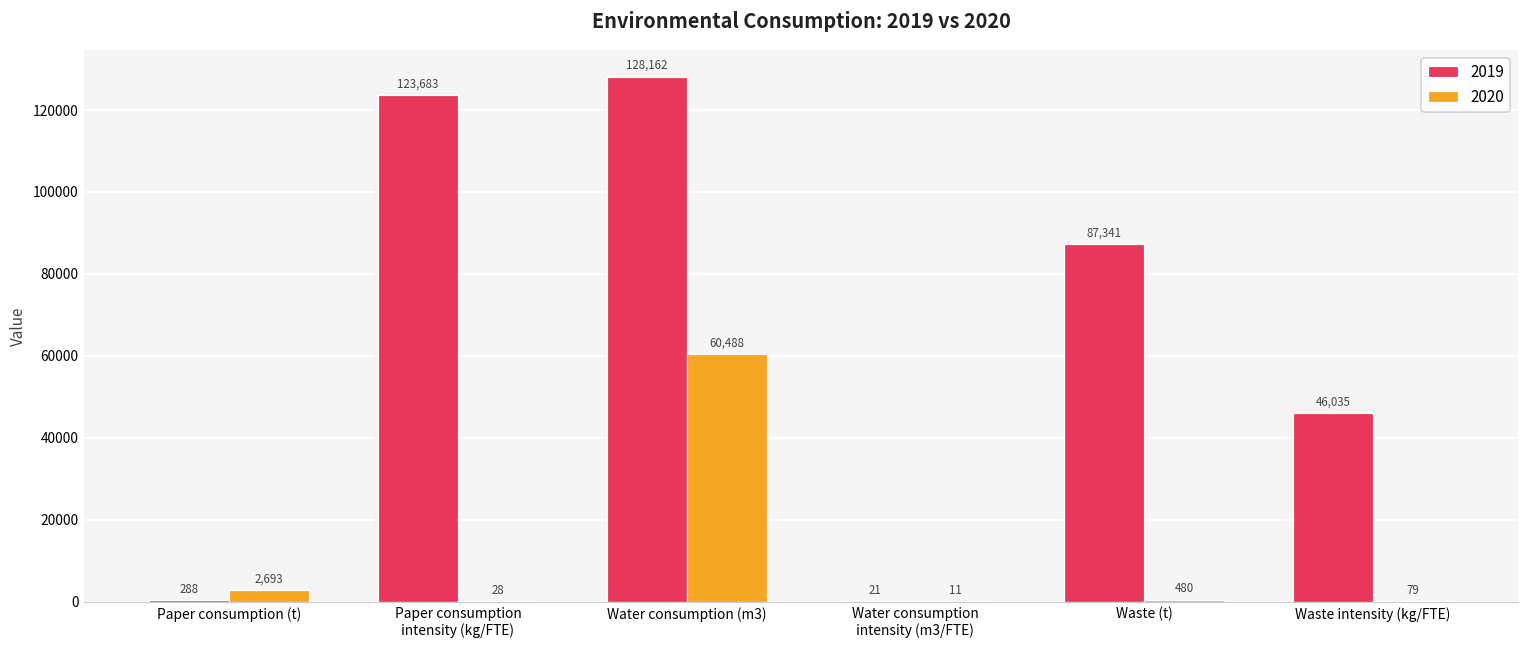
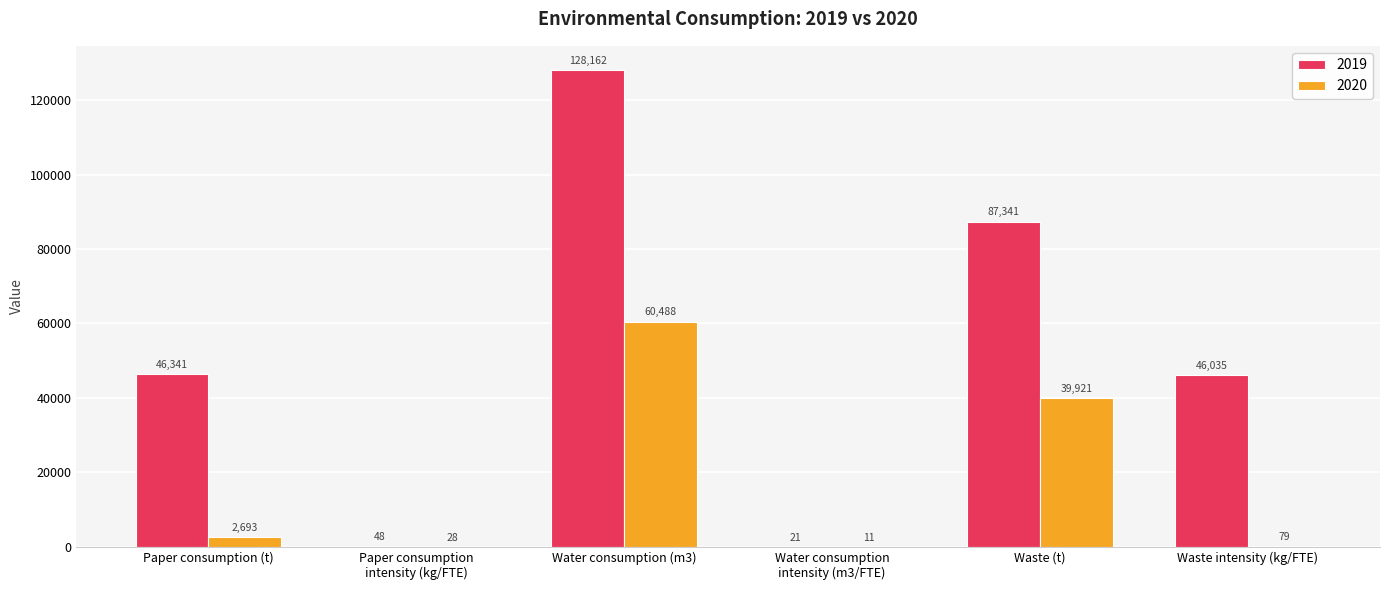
2019, Paper consumption (t): 288 -> 46,341
2019, Paper consumption intensity (kg/FTE): 123,683 -> 48
2020, Waste (t): 480 -> 39,921
